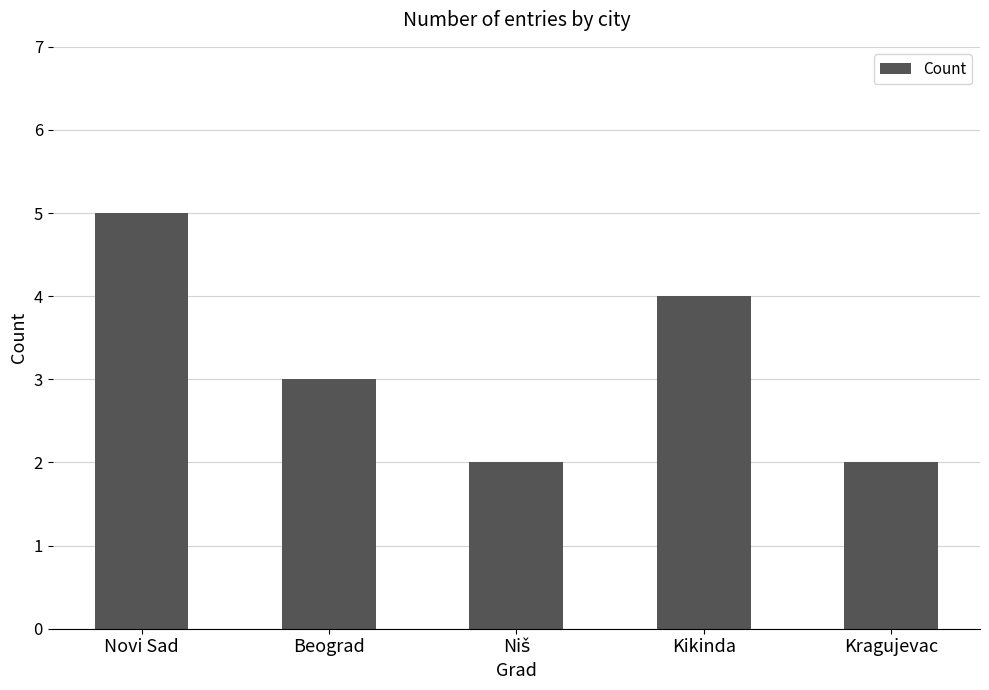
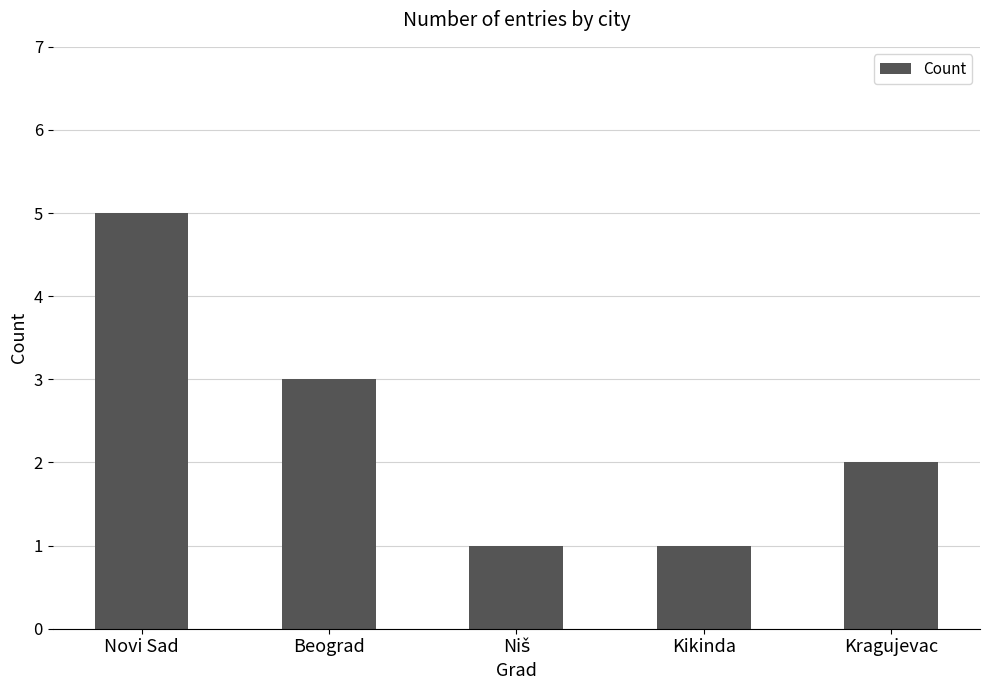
Niš: 2 -> 1
Kikinda: 4 -> 1
